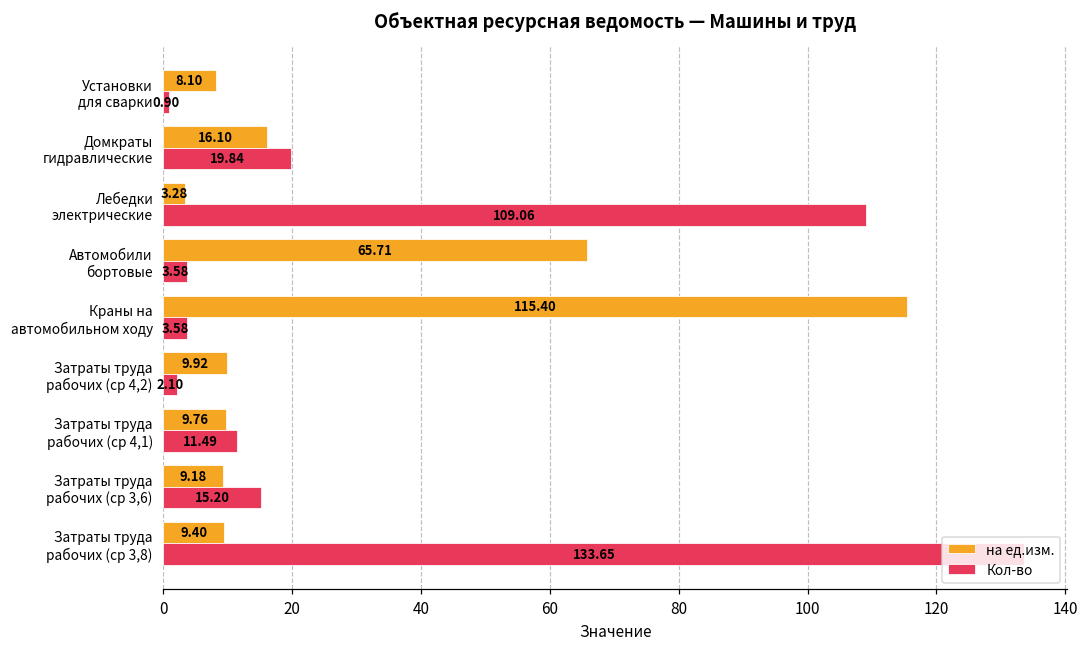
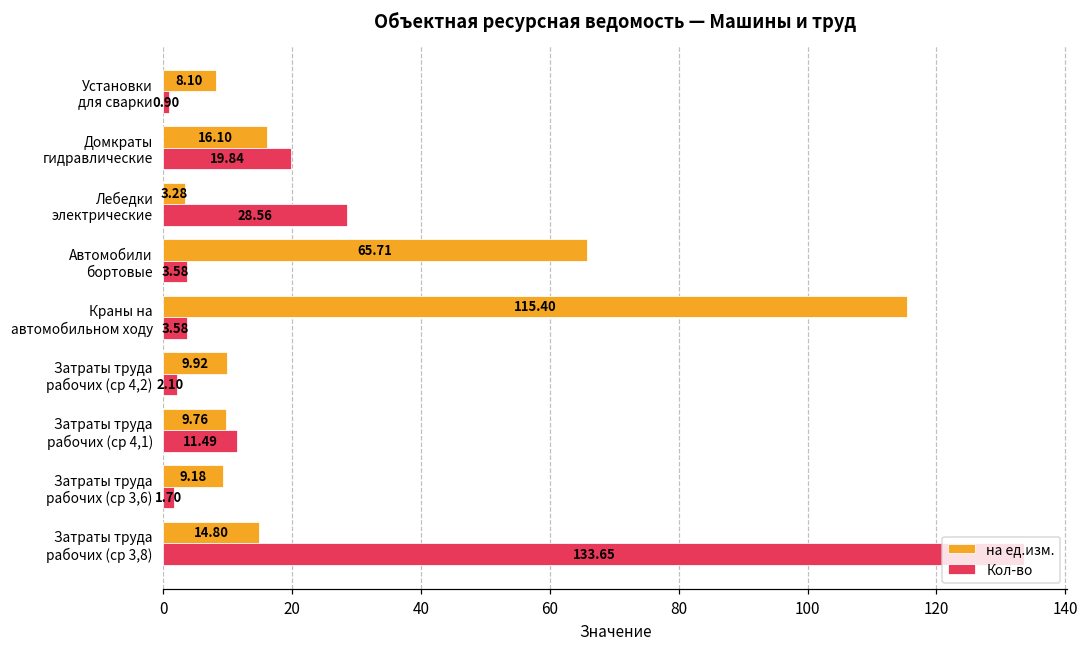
Кол-во, Лебедки электрические: 109.06 -> 28.56
Кол-во, Затраты труда рабочих (ср 3,6): 15.20 -> 1.70
на ед.изм., Затраты труда рабочих (ср 3,8): 9.40 -> 14.80
